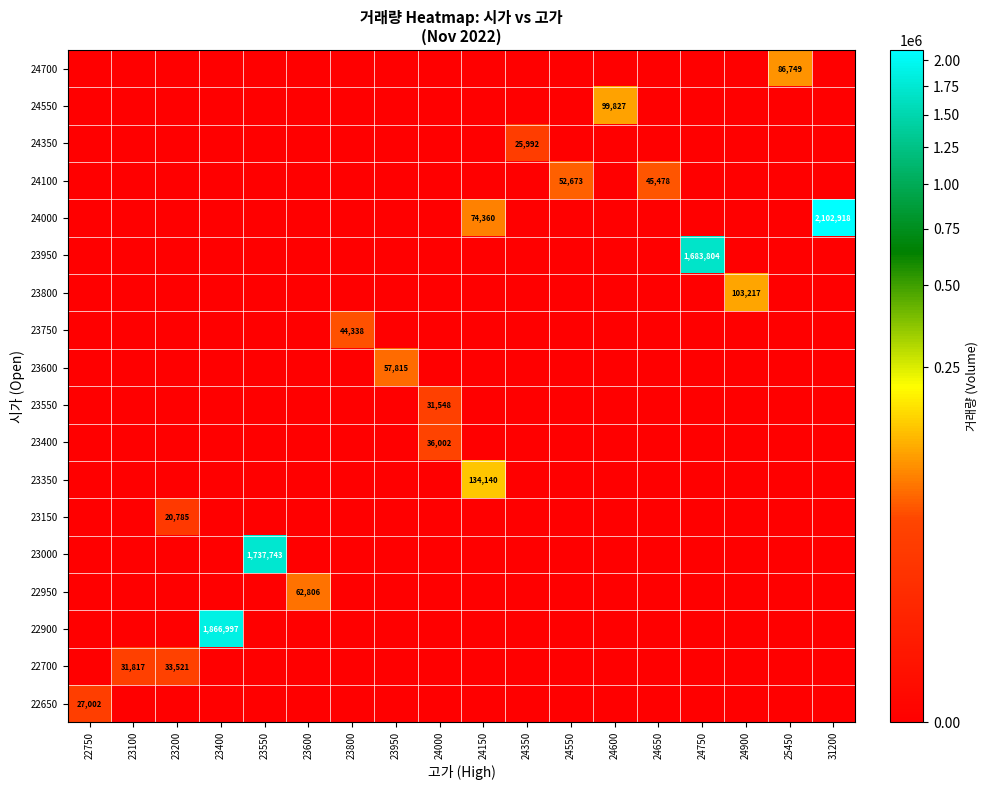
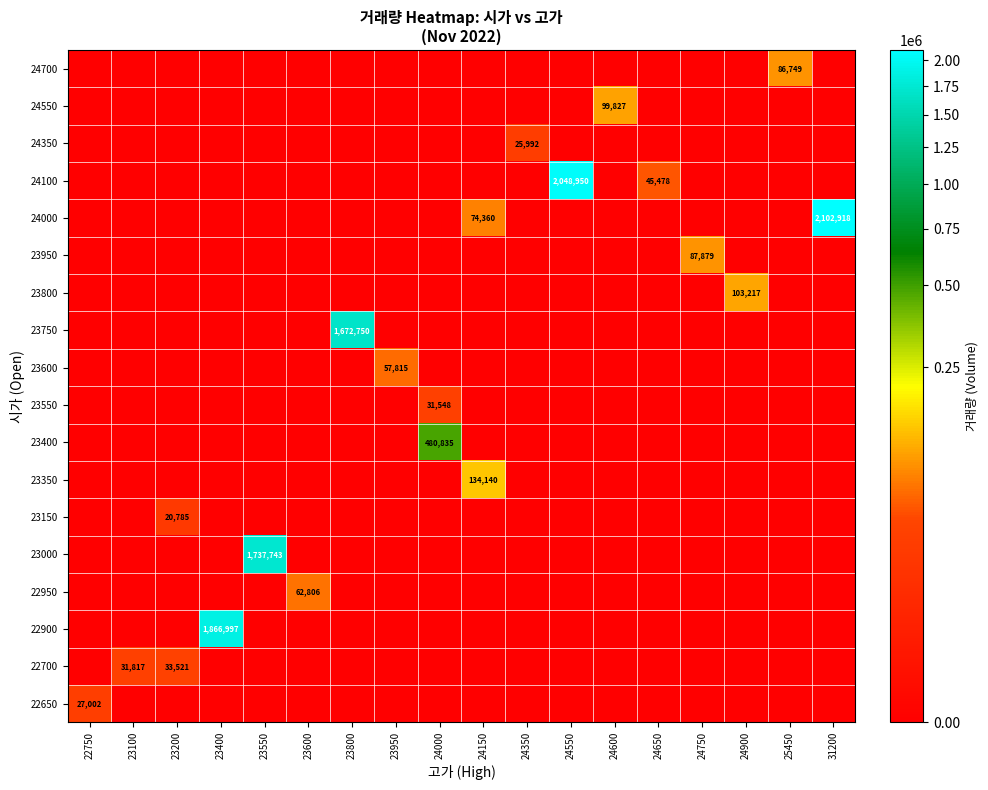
24100, 24550: 52,673 -> 2,048,950
23950, 24750: 1,683,804 -> 87,879
23750, 23800: 44,338 -> 1,672,750
23400, 24000: 36,002 -> 480,835
